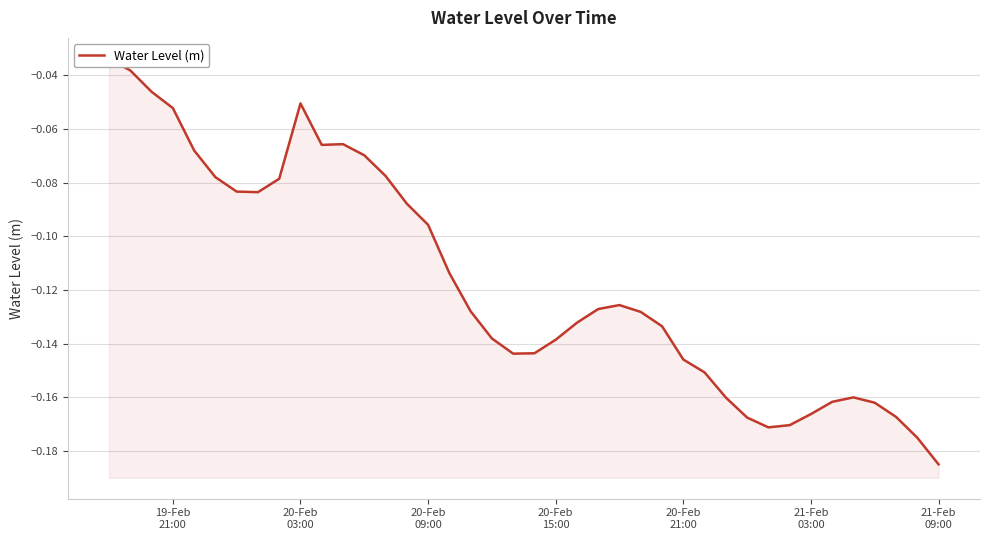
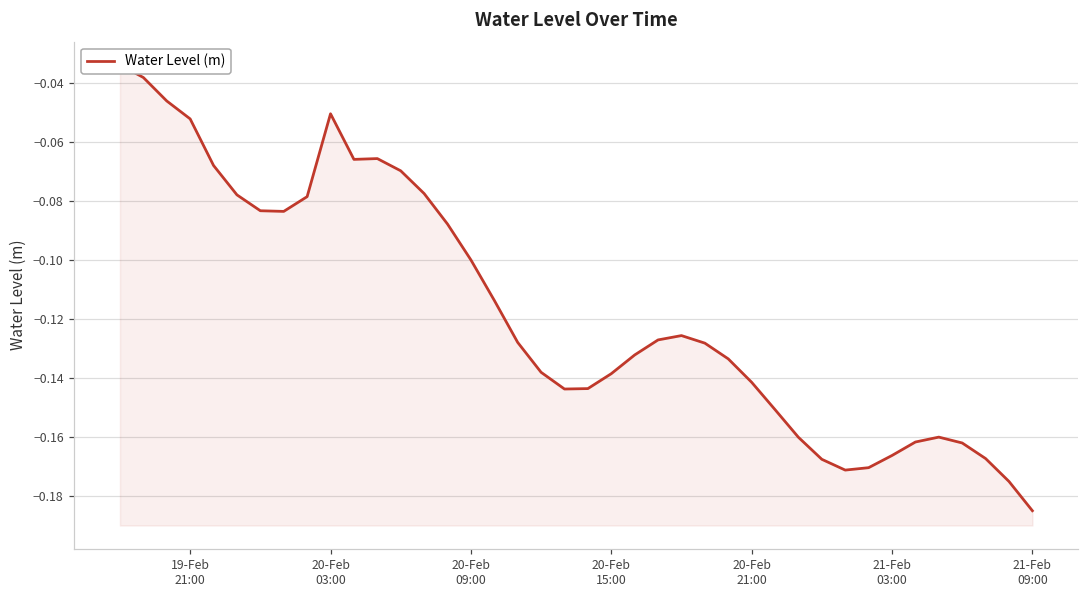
20-Feb 09:00: -0.096 -> -0.100
20-Feb 21:00: -0.146 -> -0.141
